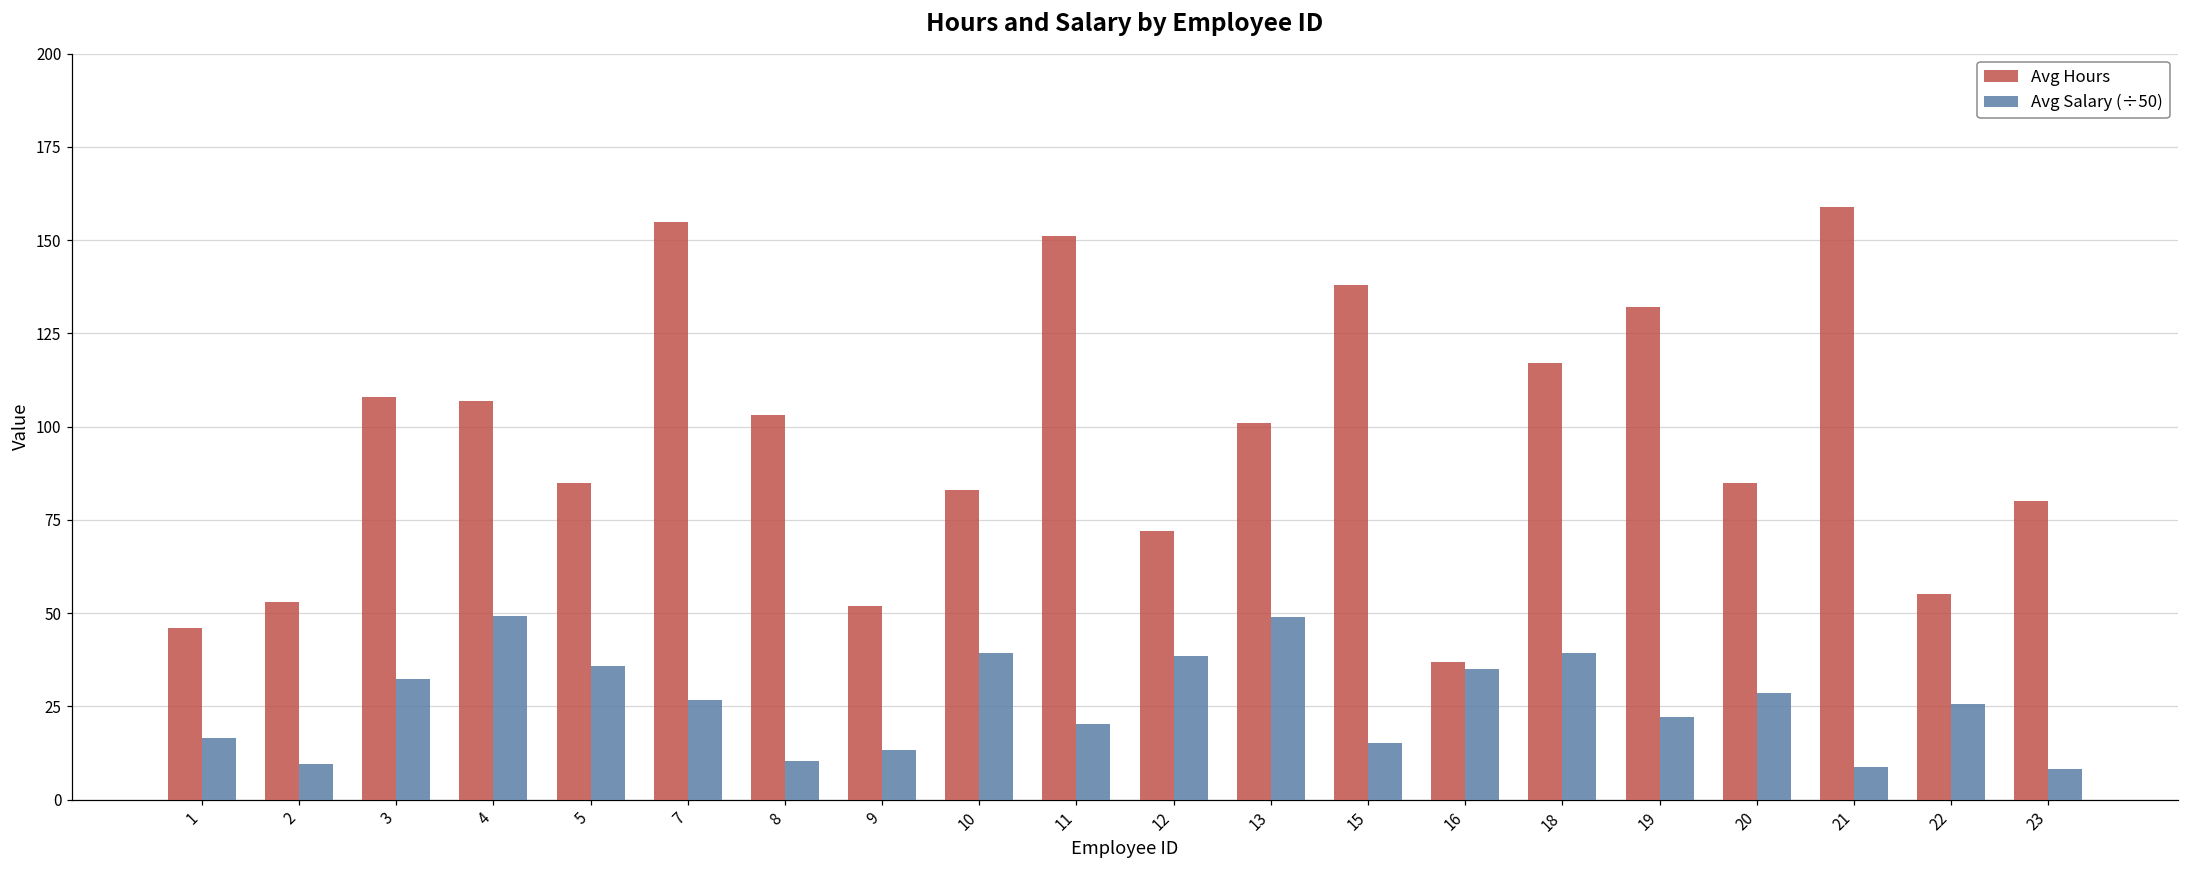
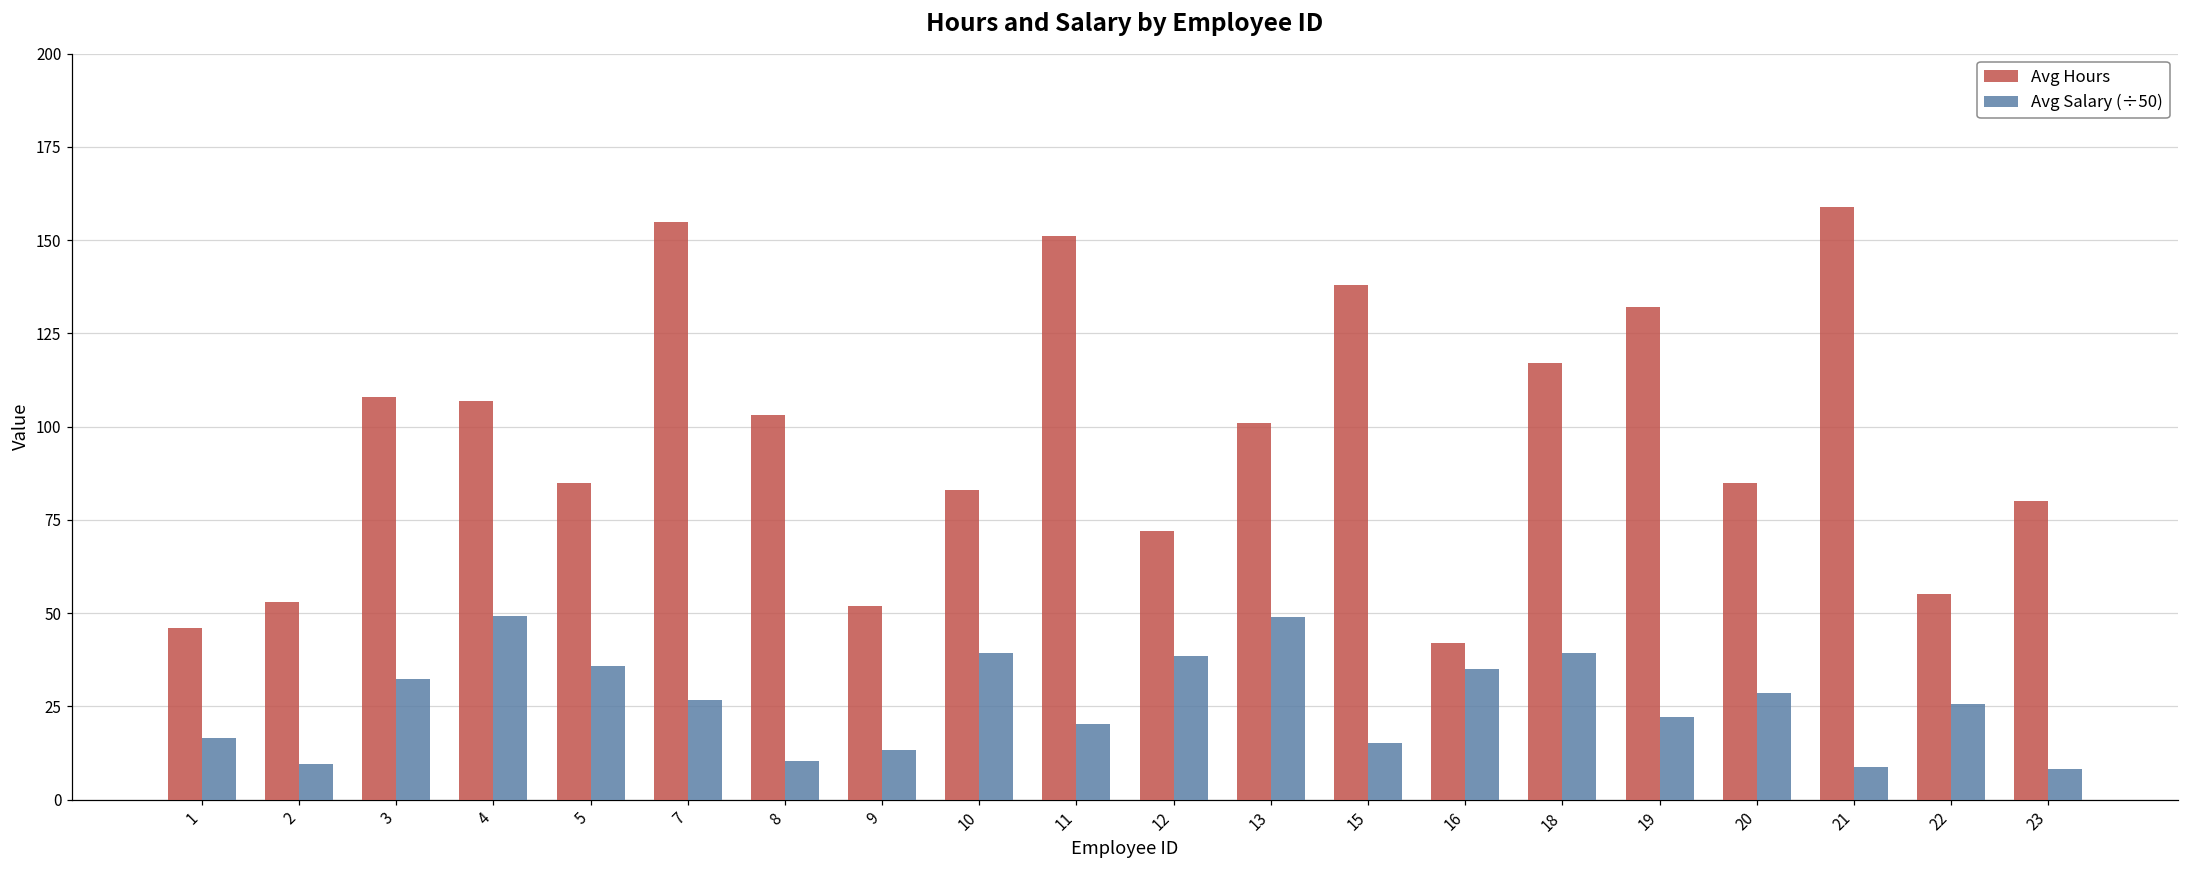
Avg Hours, 16: 37 -> 42
